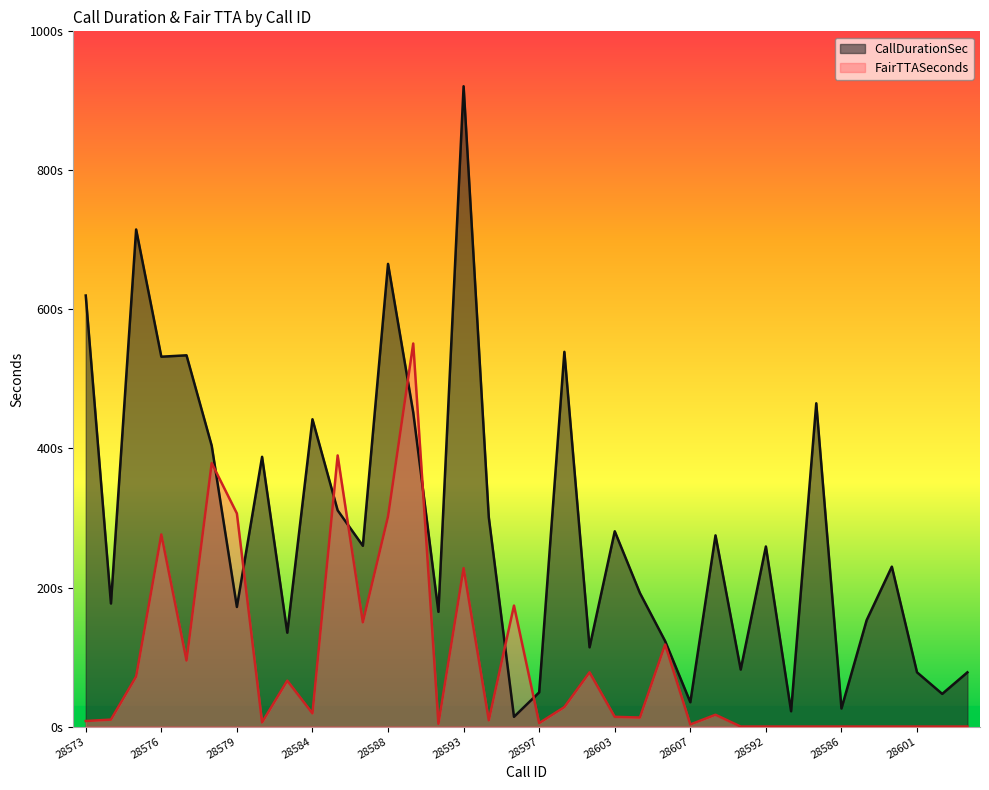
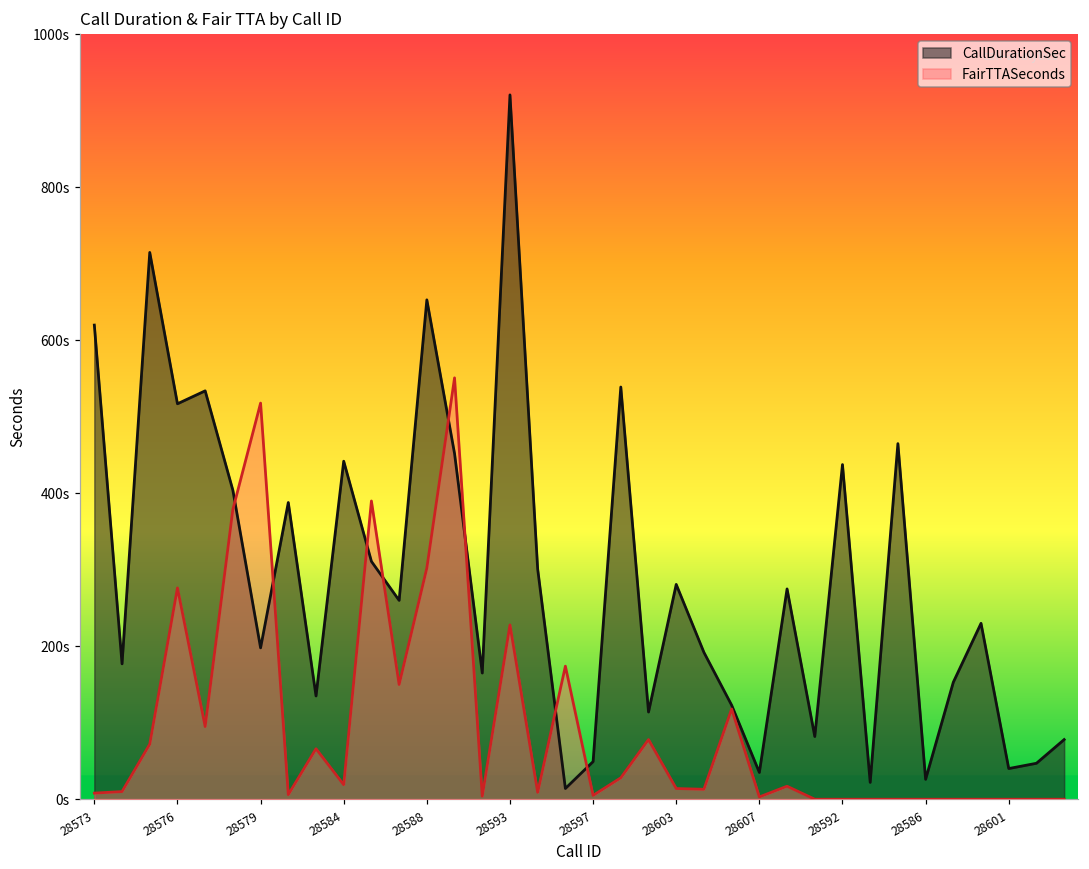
CallDurationSec, 28576: 530s -> 520s
CallDurationSec, 28579: 170s -> 200s
FairTTASeconds, 28579: 310s -> 520s
CallDurationSec, 28588: 670s -> 650s
CallDurationSec, 28592: 260s -> 440s
CallDurationSec, 28601: 80s -> 40s
